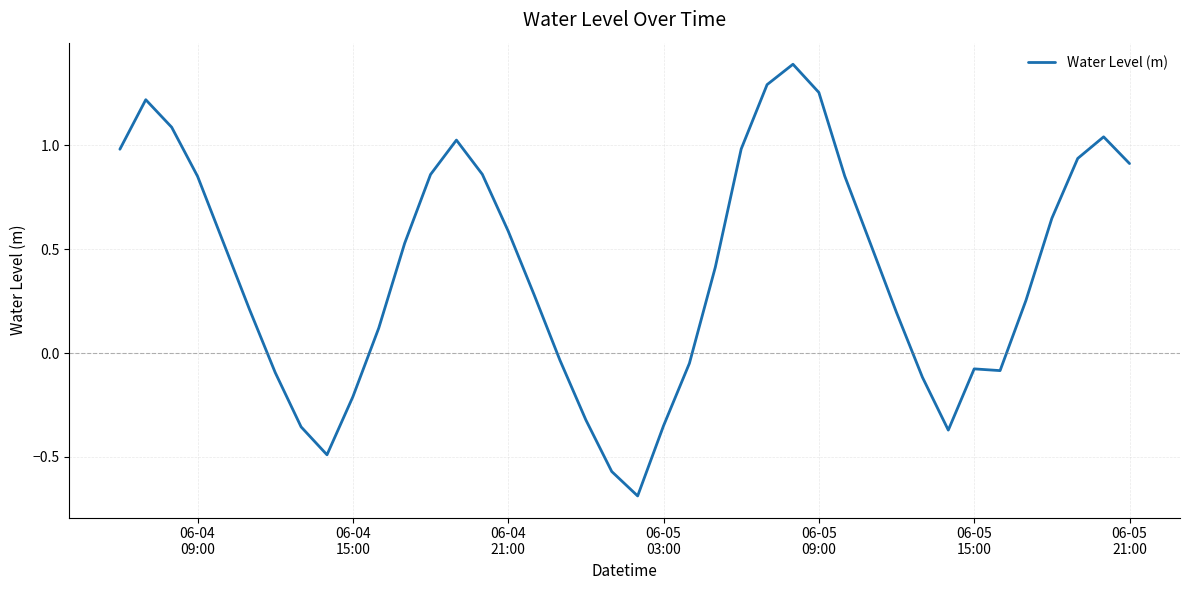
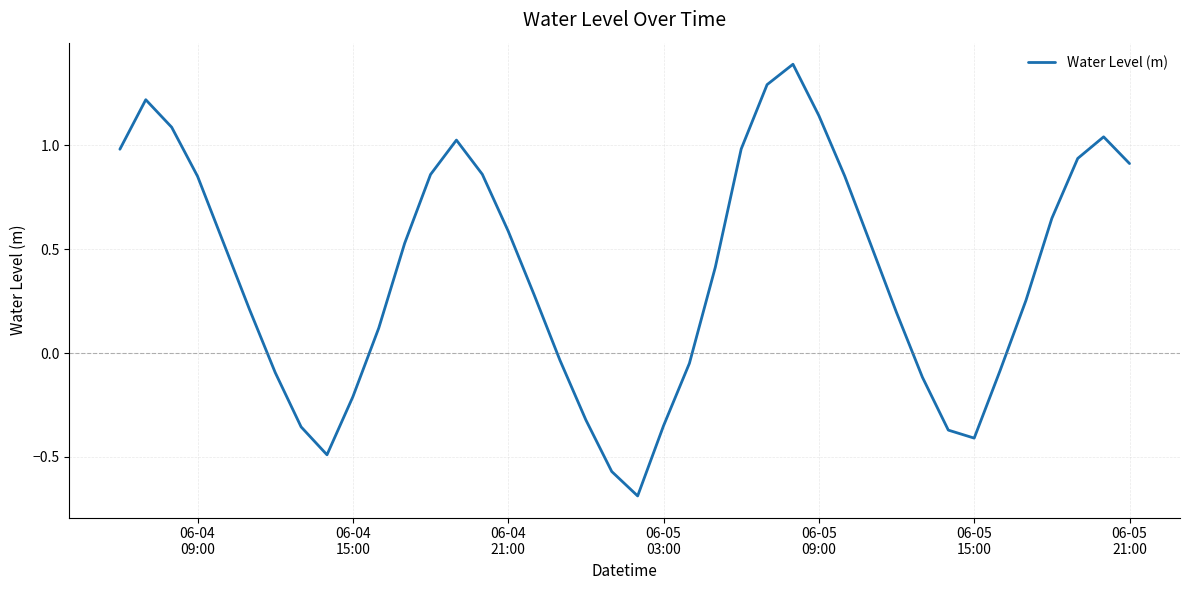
06-05 09:00: 1.25 -> 1.14
06-05 15:00: -0.08 -> -0.41
